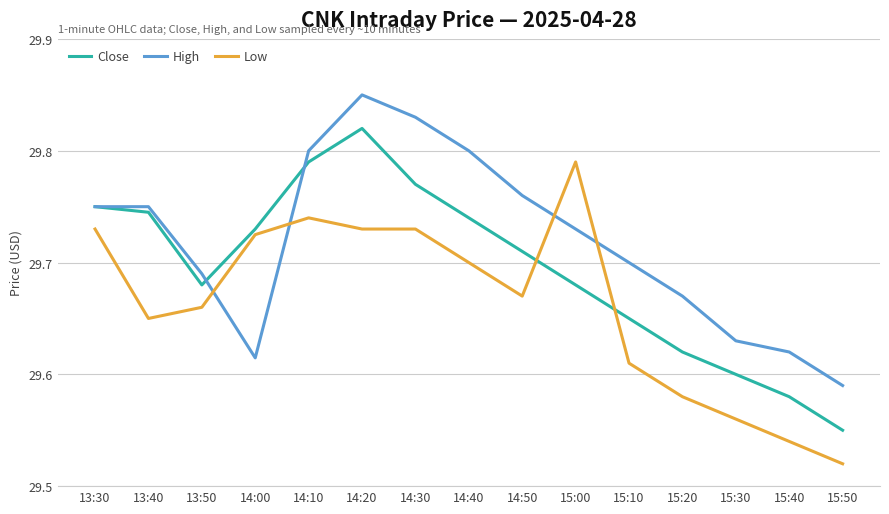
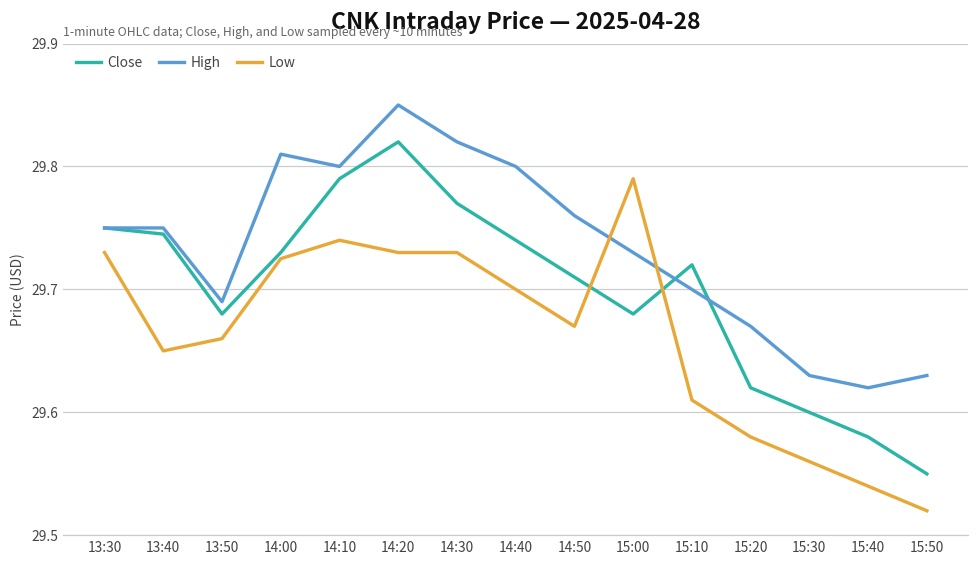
High, 14:00: 29.615 -> 29.810
High, 14:30: 29.83 -> 29.82
Close, 15:10: 29.65 -> 29.72
High, 15:50: 29.59 -> 29.63
